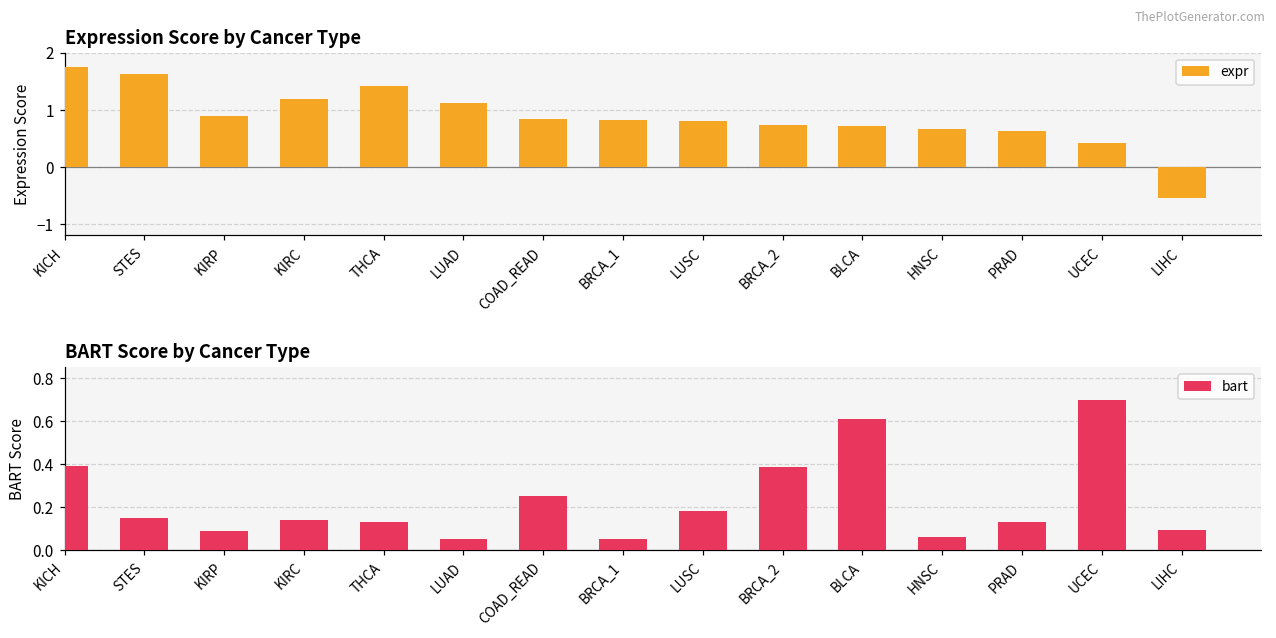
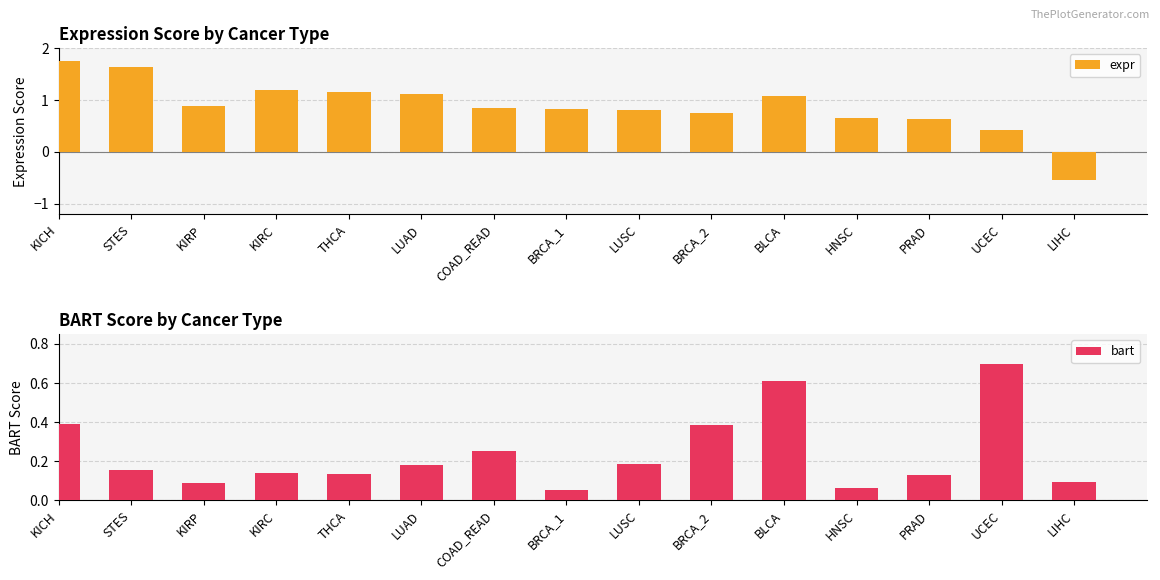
Expression Score by Cancer Type, THCA: 1.4 -> 1.2
Expression Score by Cancer Type, BLCA: 0.7 -> 1.1
BART Score by Cancer Type, LUAD: 0.05 -> 0.18
